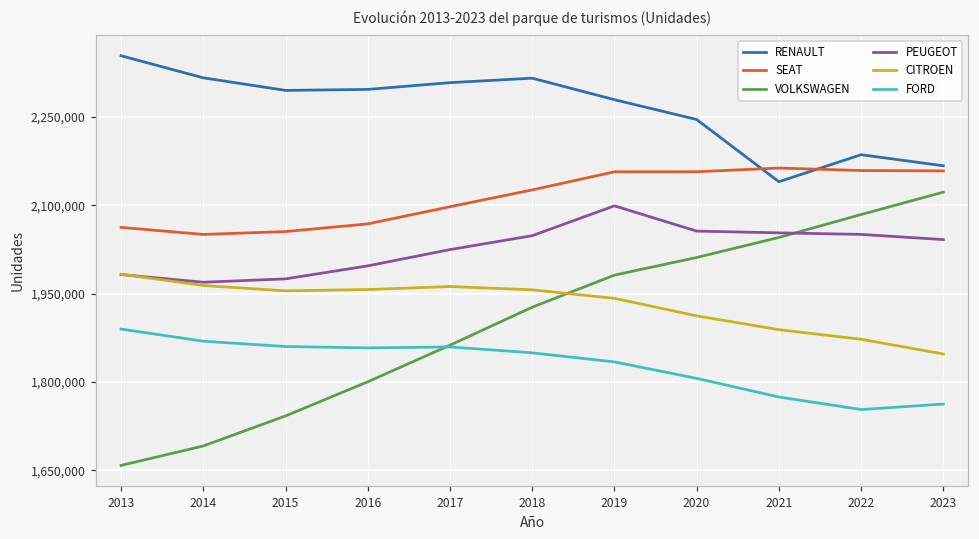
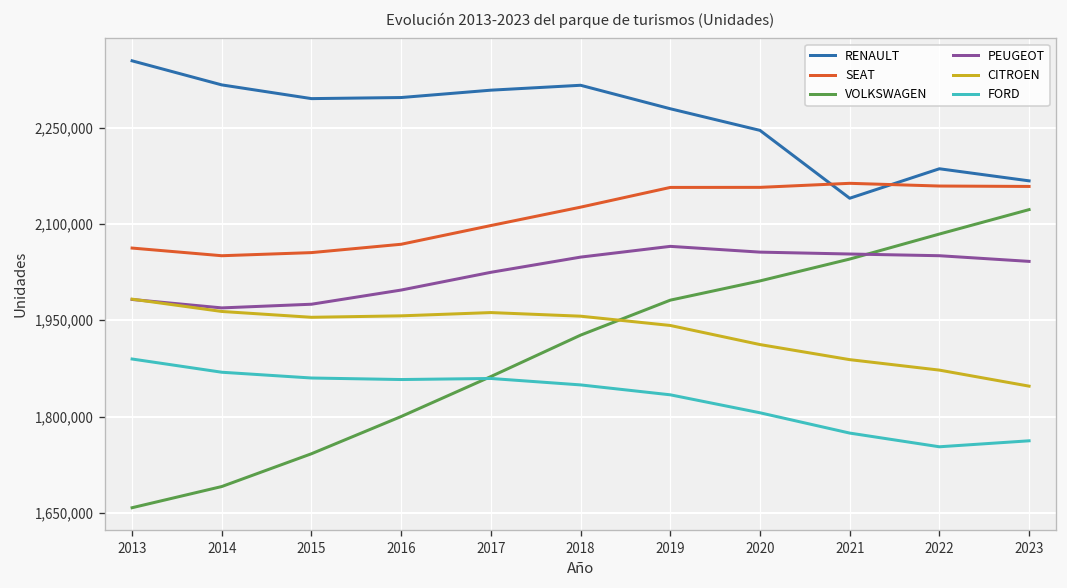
PEUGEOT, 2019: 2,100,000 -> 2,070,000
